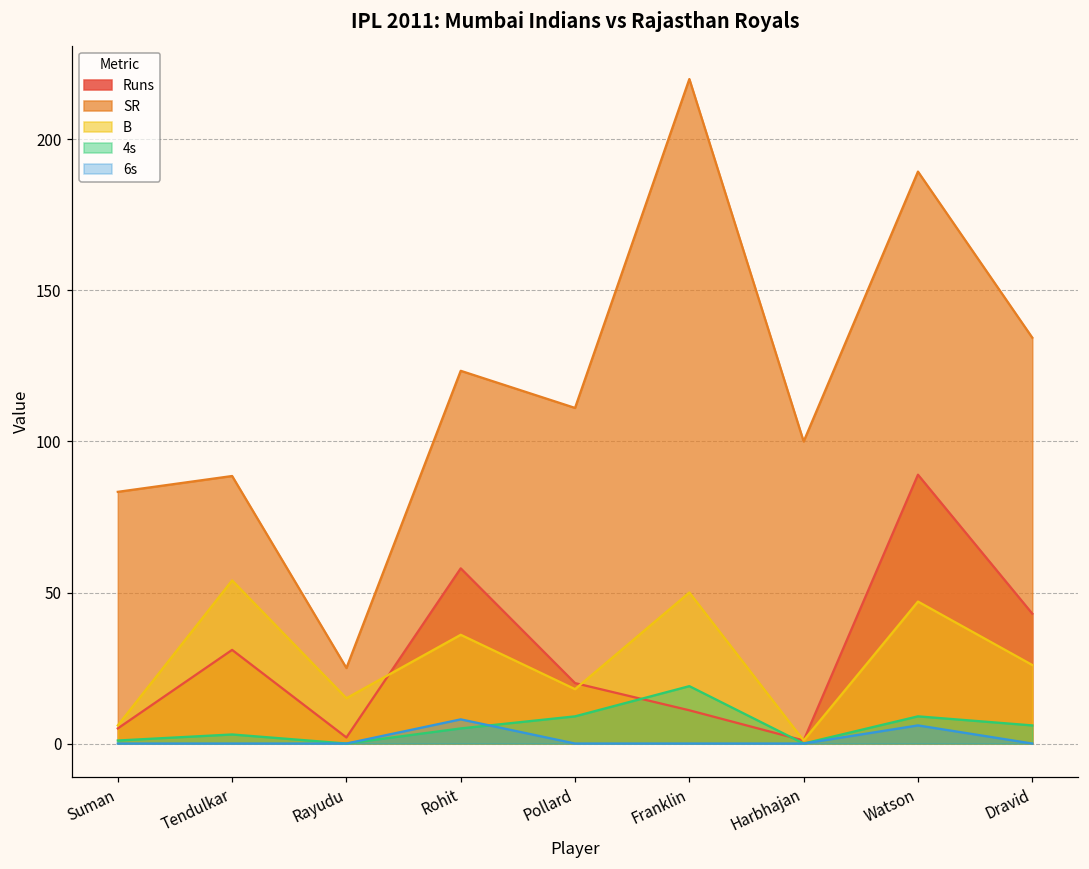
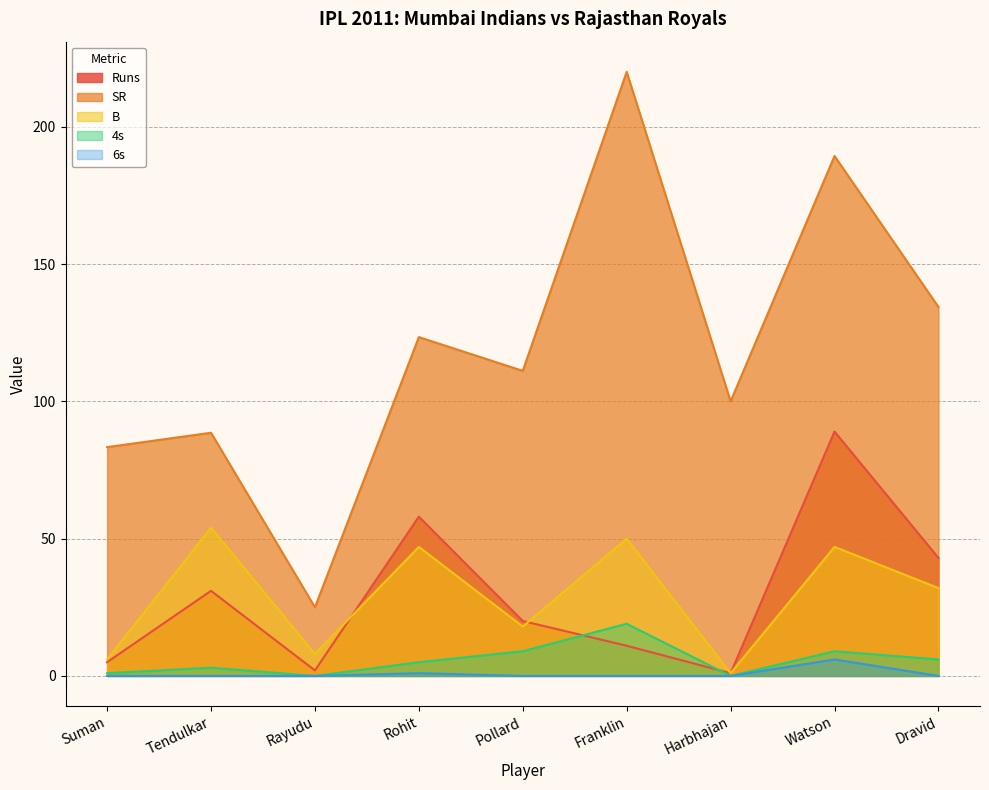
B, Rayudu: 15 -> 8
B, Rohit: 36 -> 47
6s, Rohit: 8 -> 1
B, Dravid: 26 -> 32
